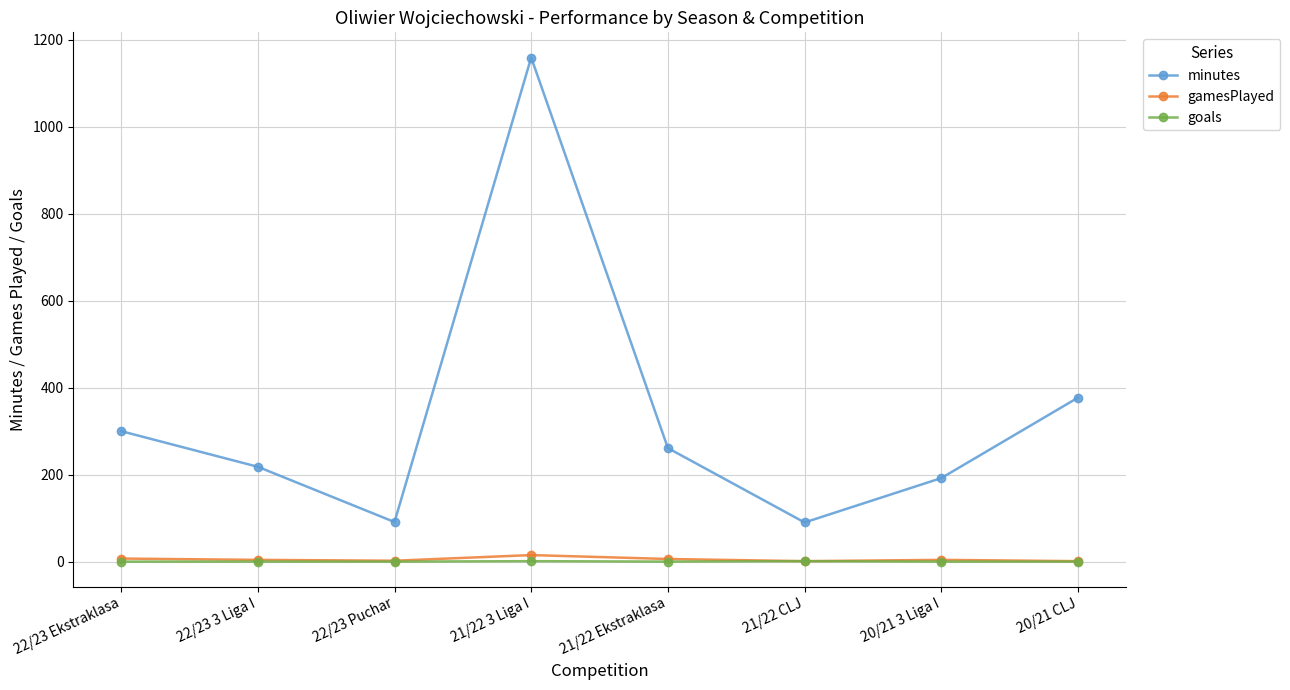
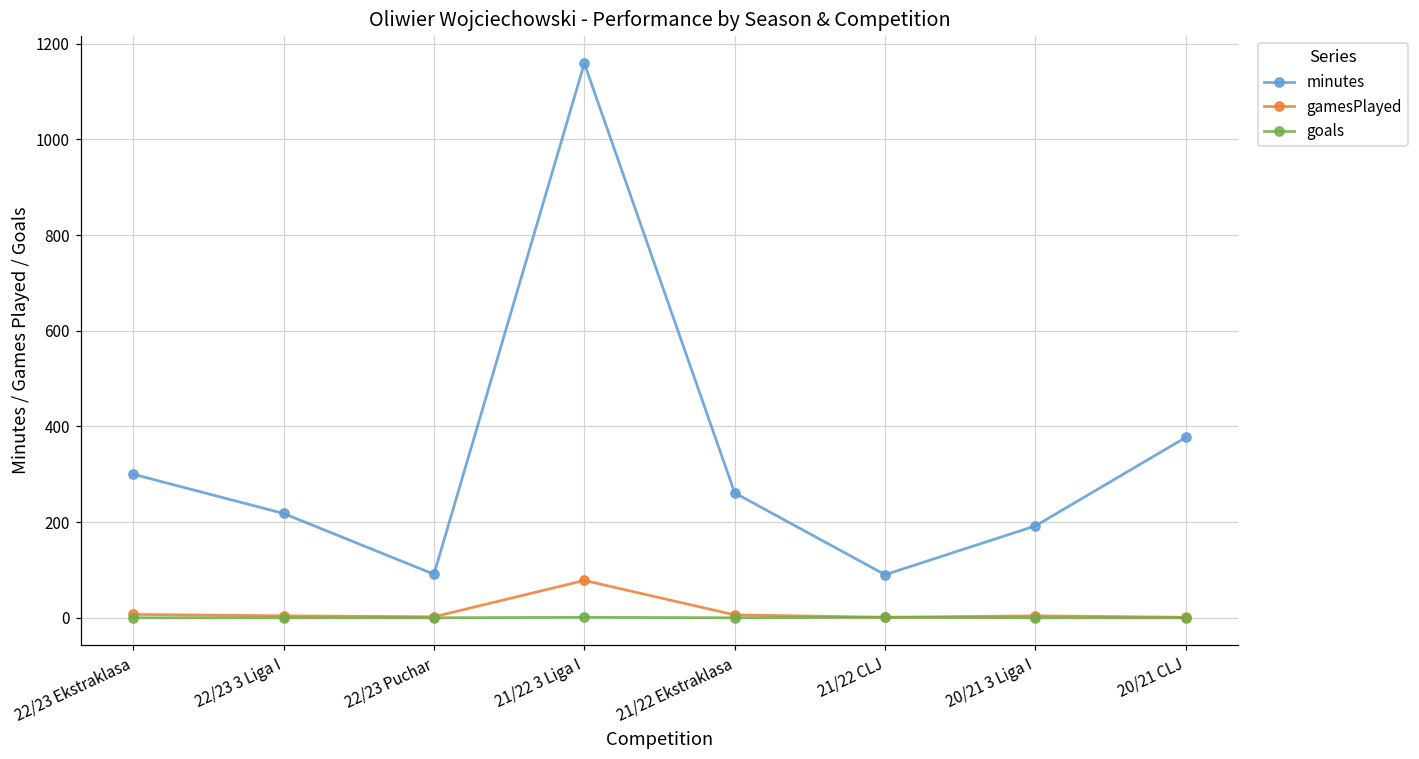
gamesPlayed, 21/22 3 Liga I: 20 -> 80
